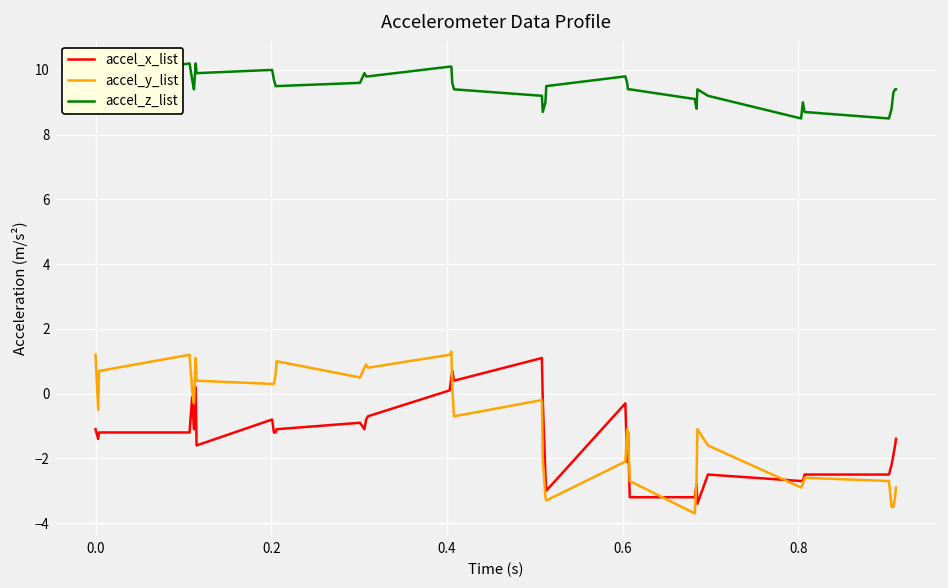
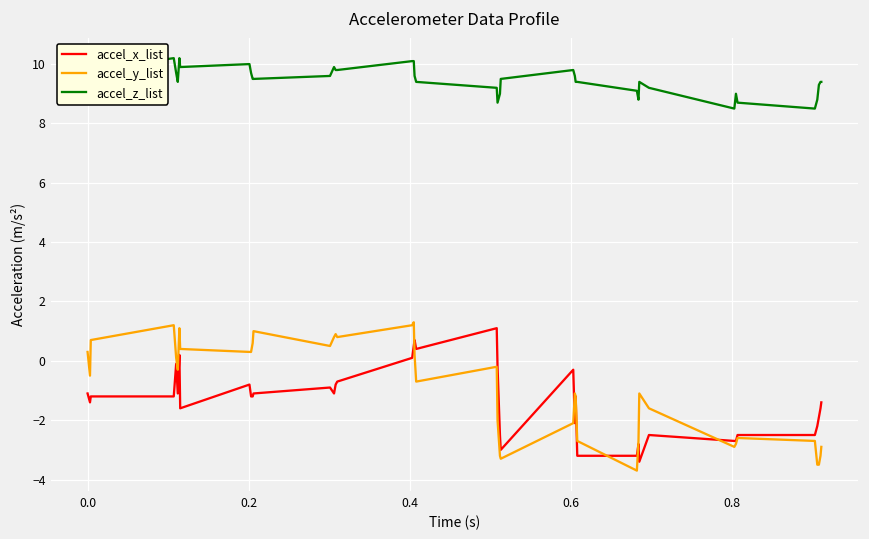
accel_y_list, 0.0: 1.2 -> 0.3
